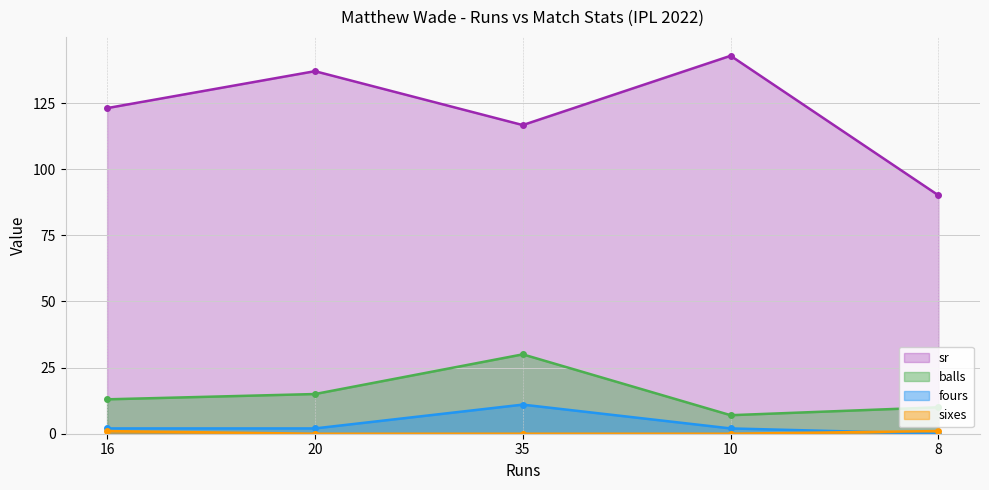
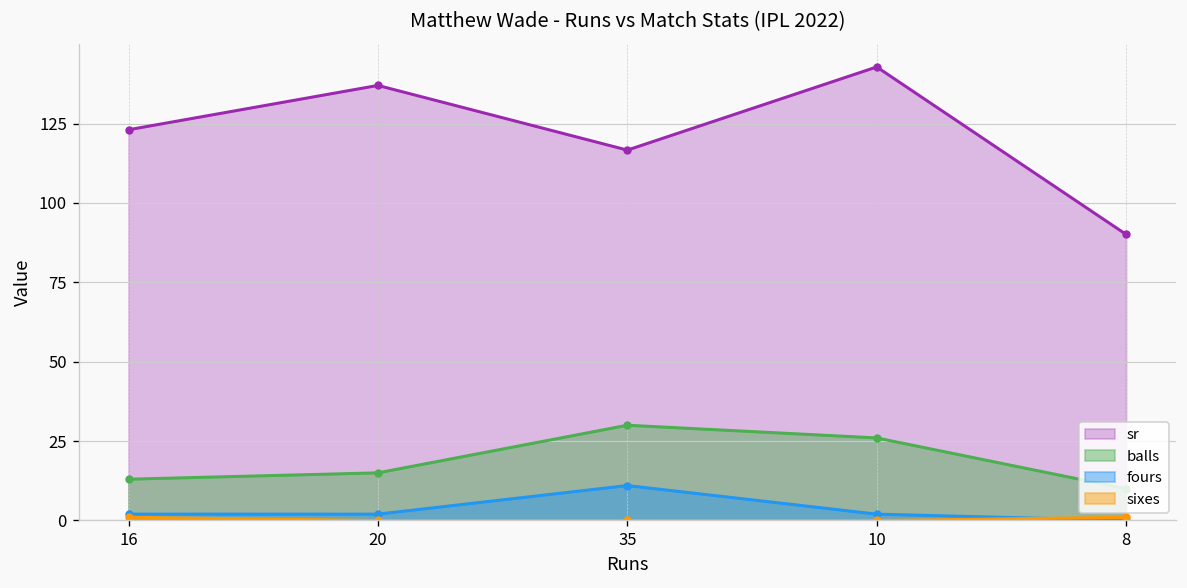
balls, 10: 7 -> 26
